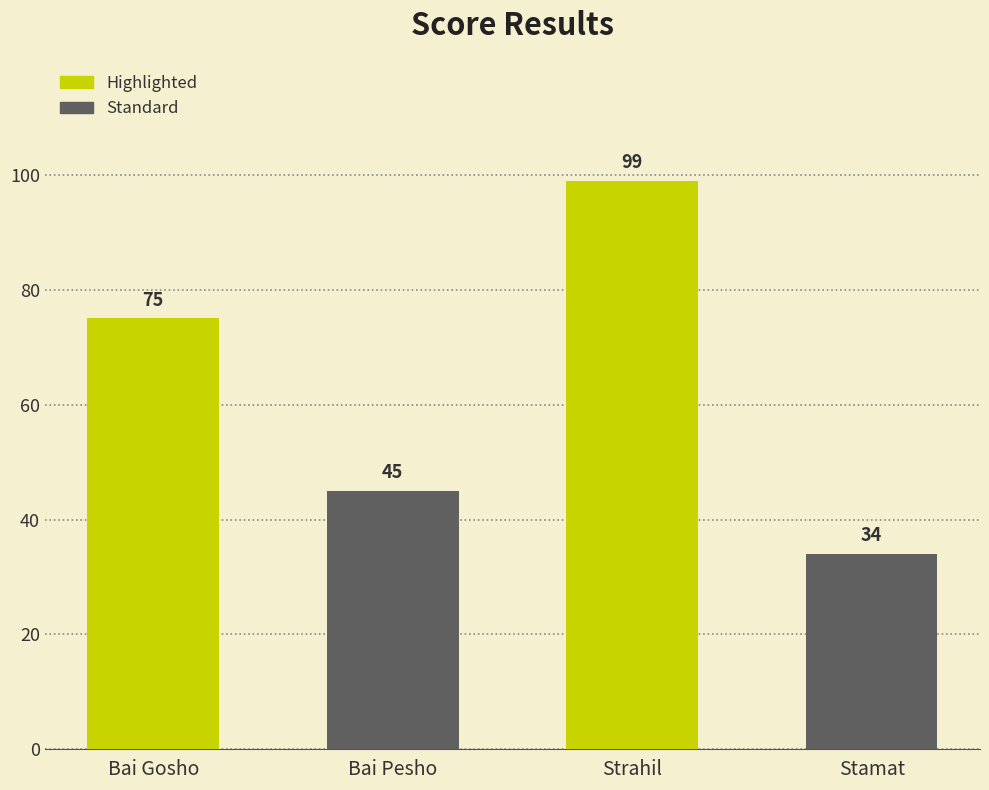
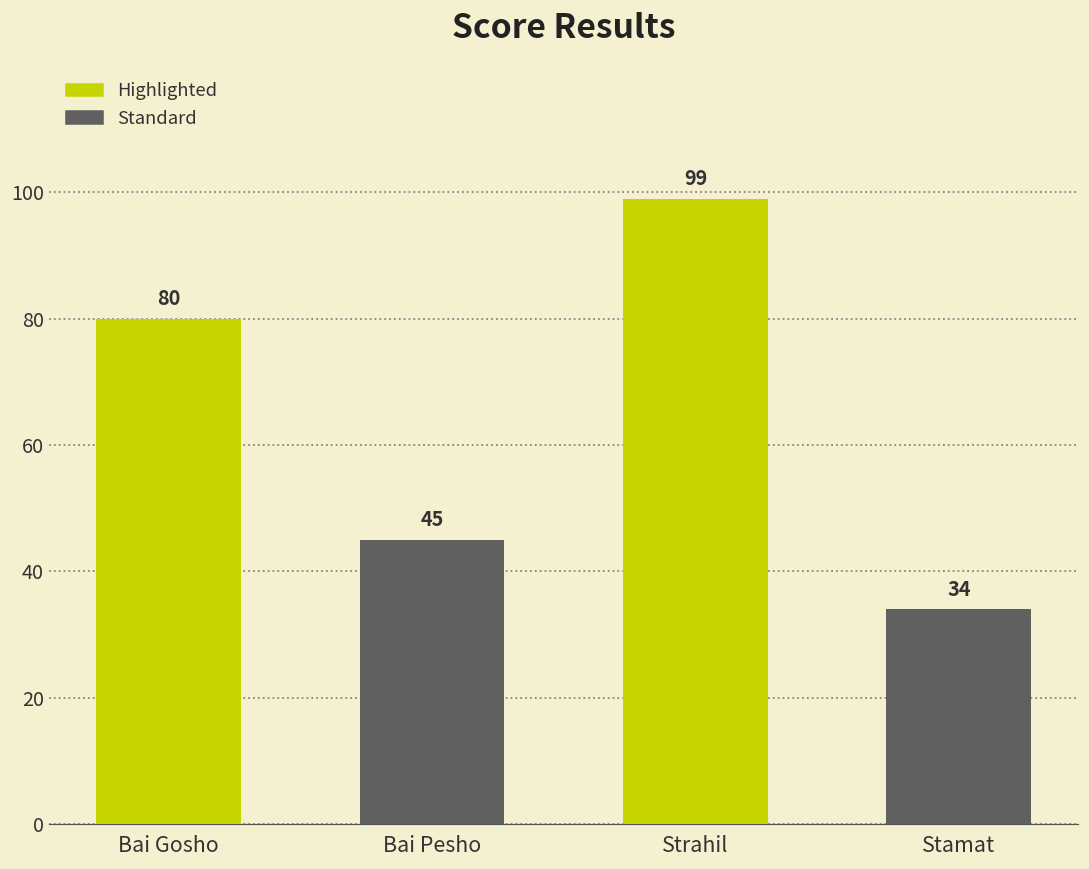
Bai Gosho: 75 -> 80
